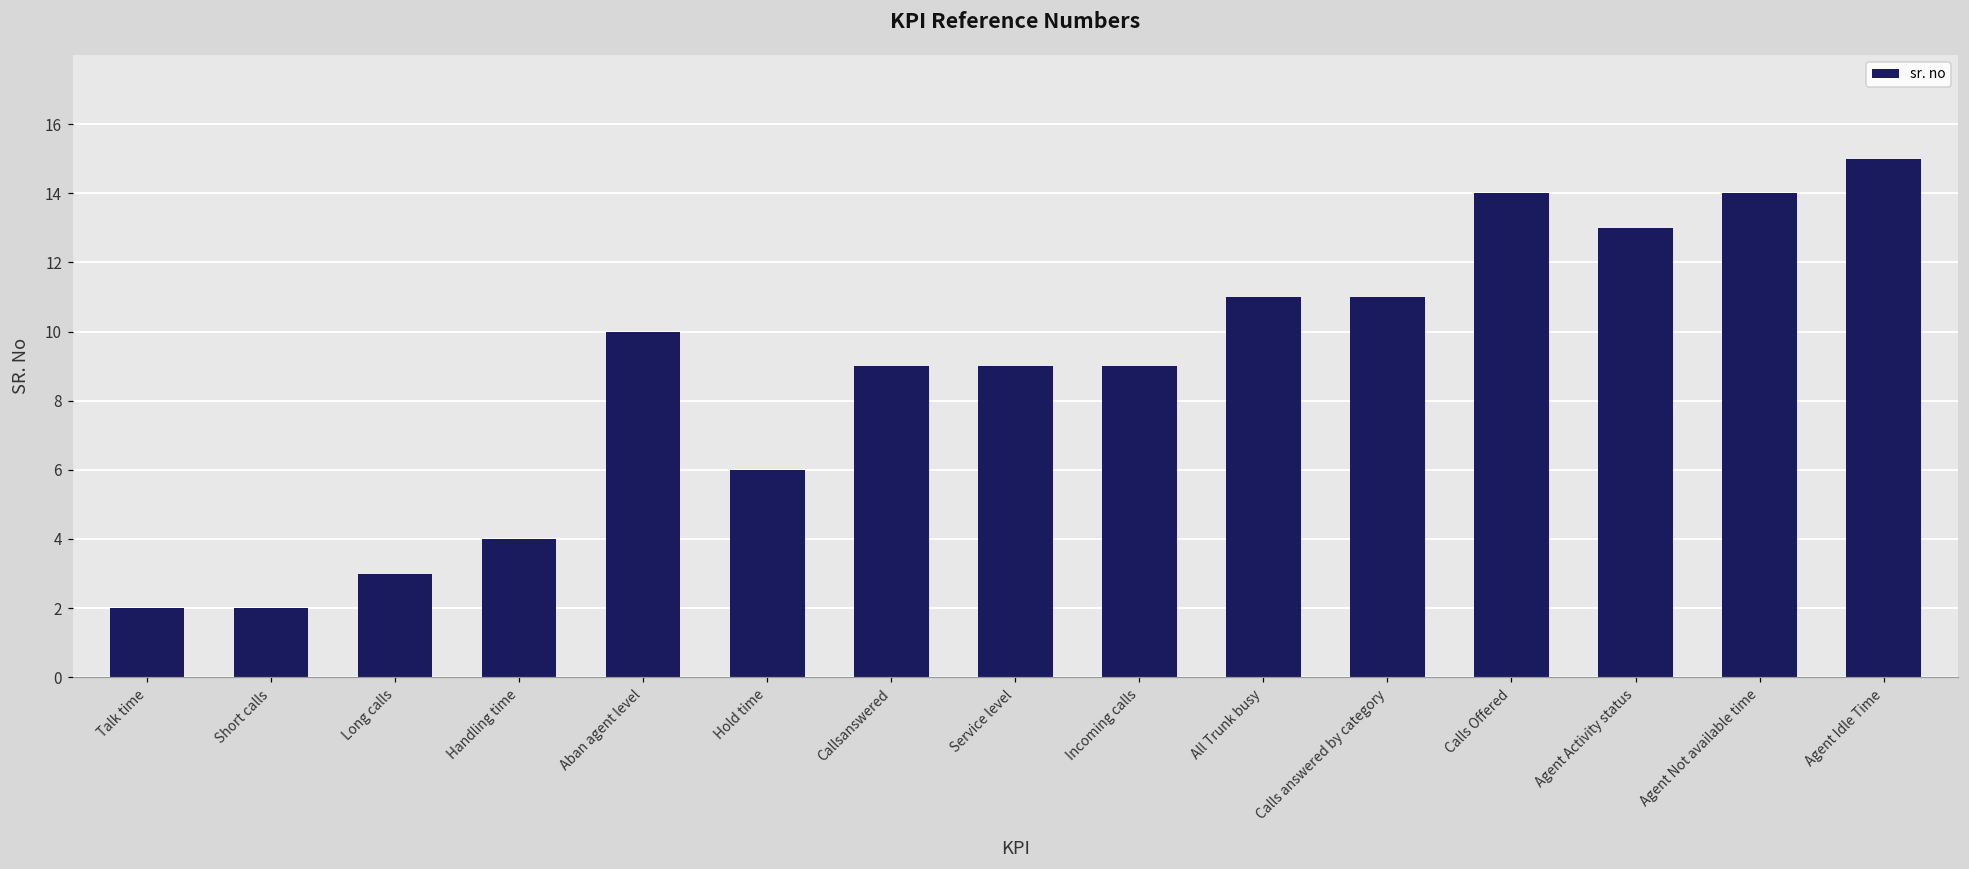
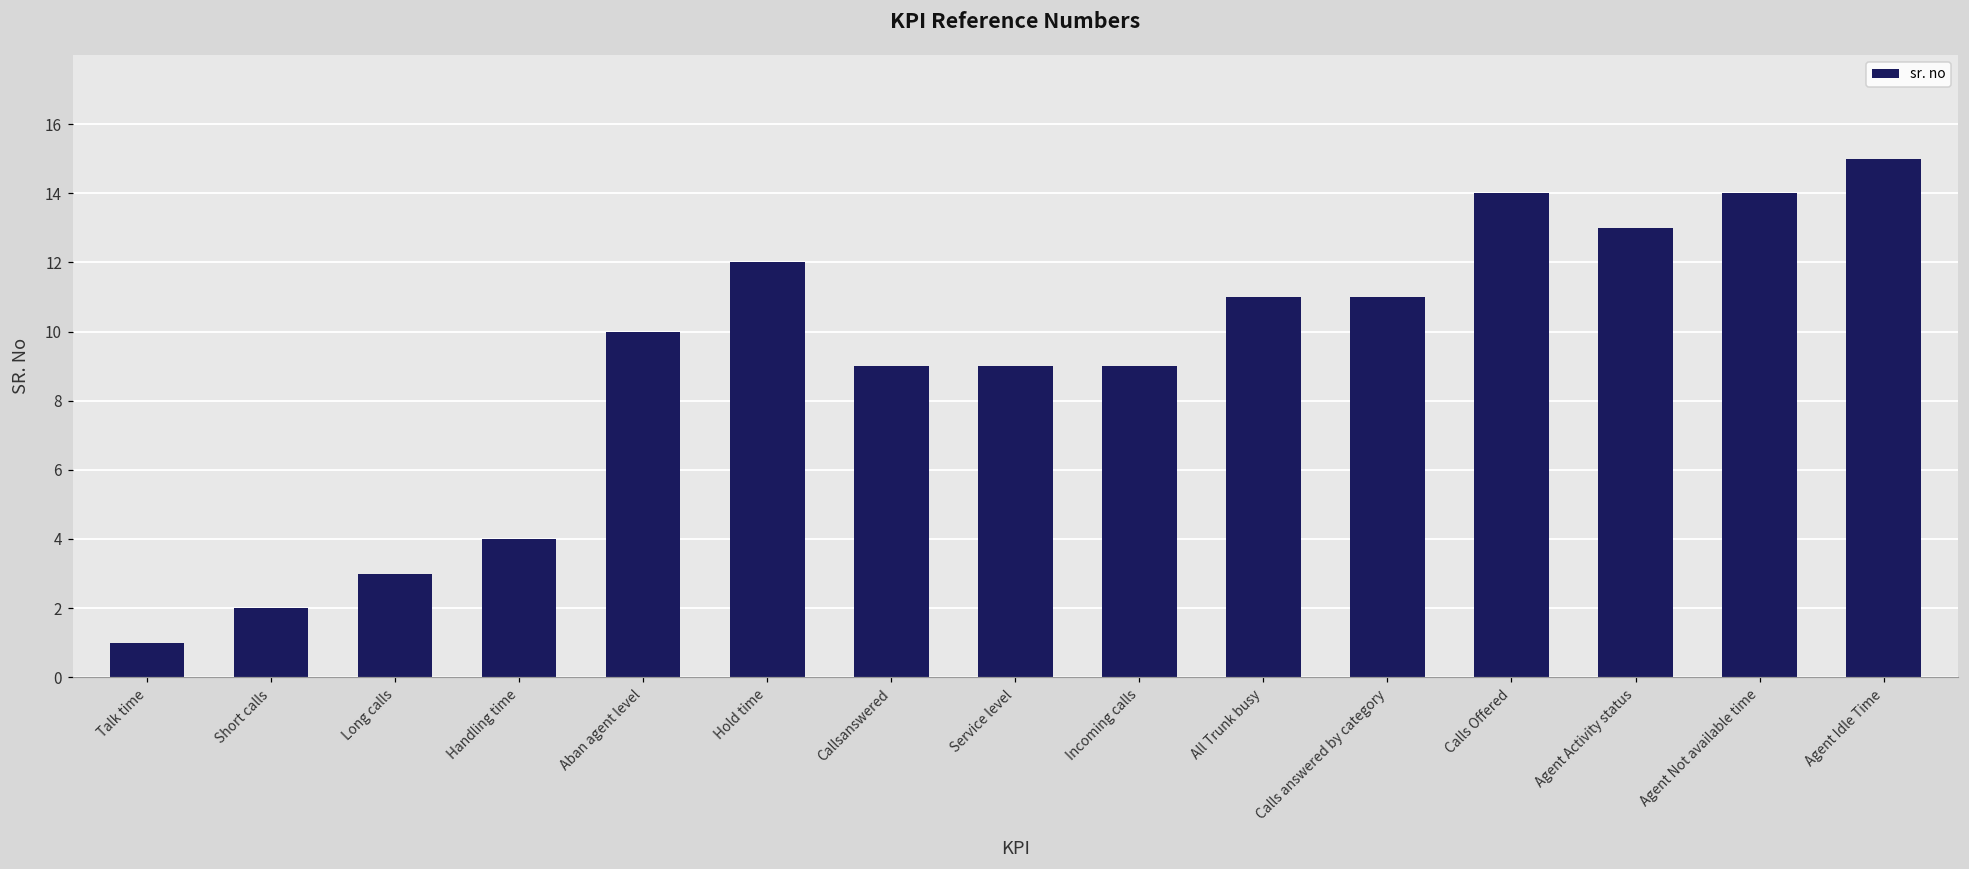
Talk time: 2 -> 1
Hold time: 6 -> 12
